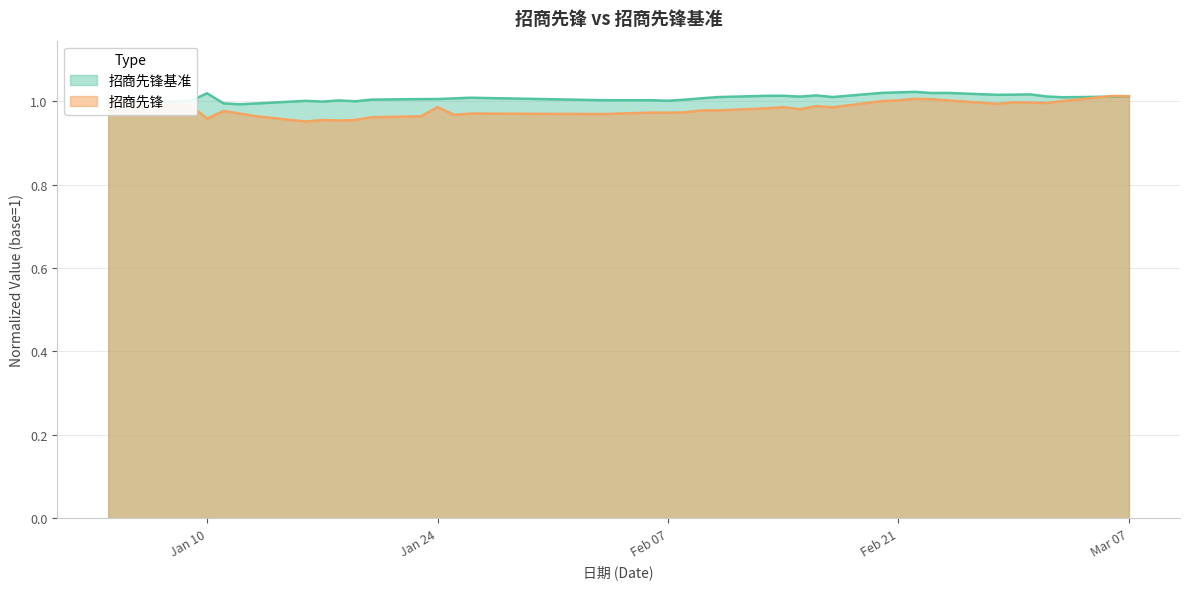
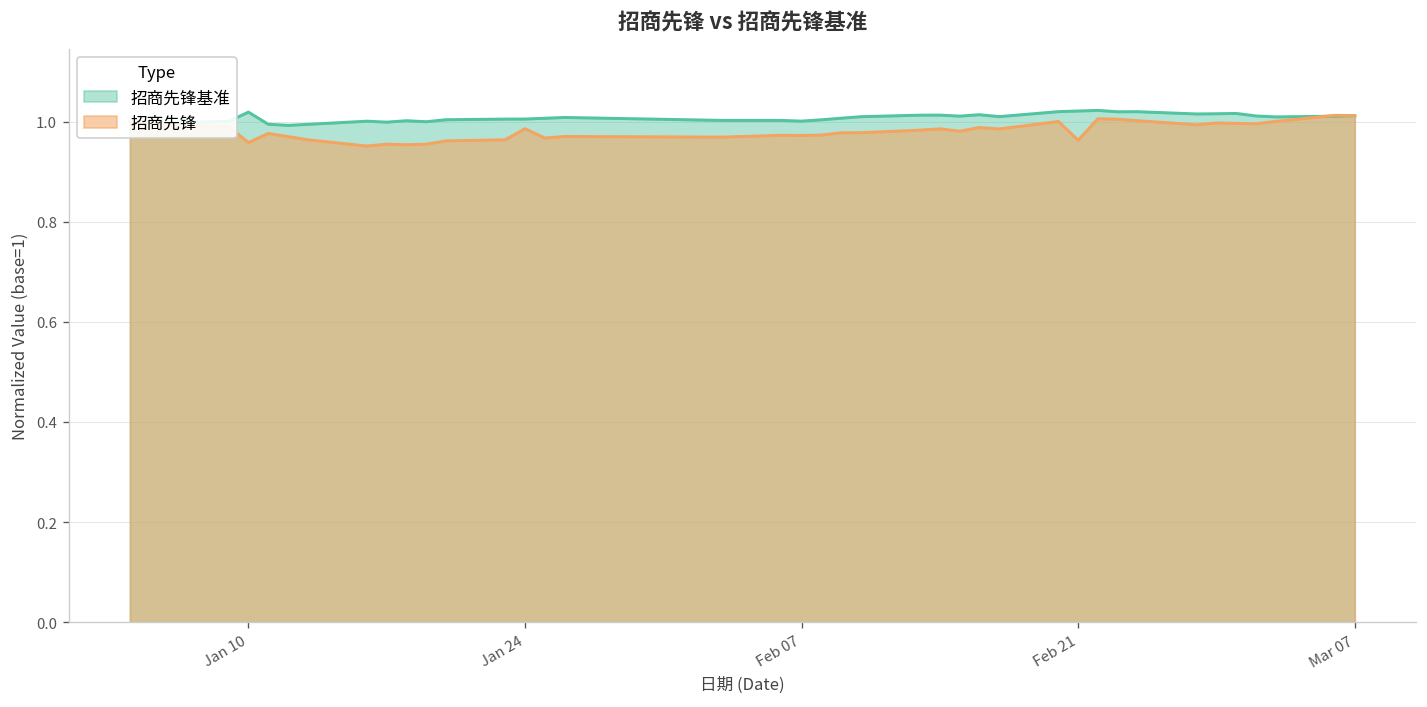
招商先锋, Feb 21: 1.00 -> 0.96
